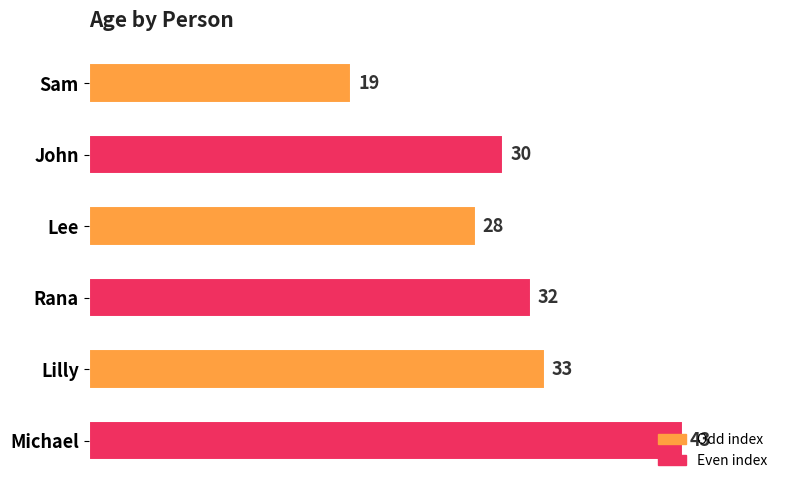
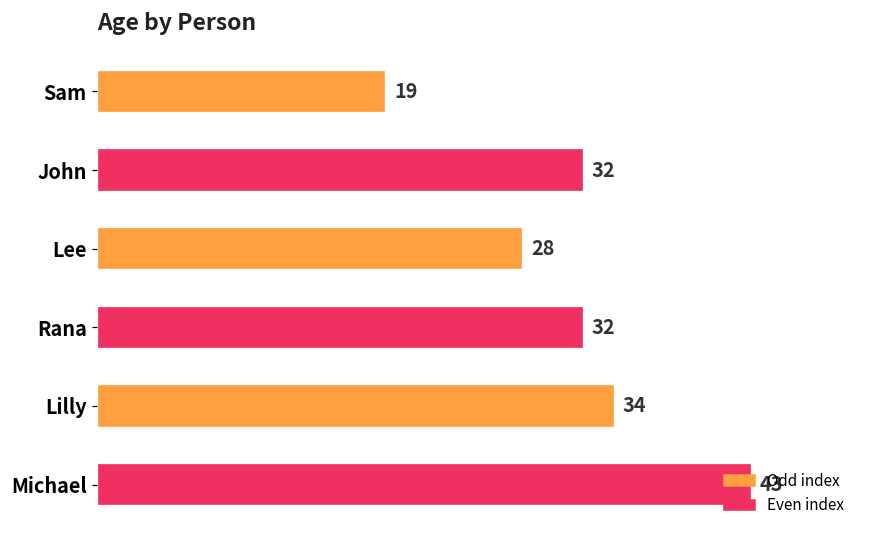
John: 30 -> 32
Lilly: 33 -> 34
